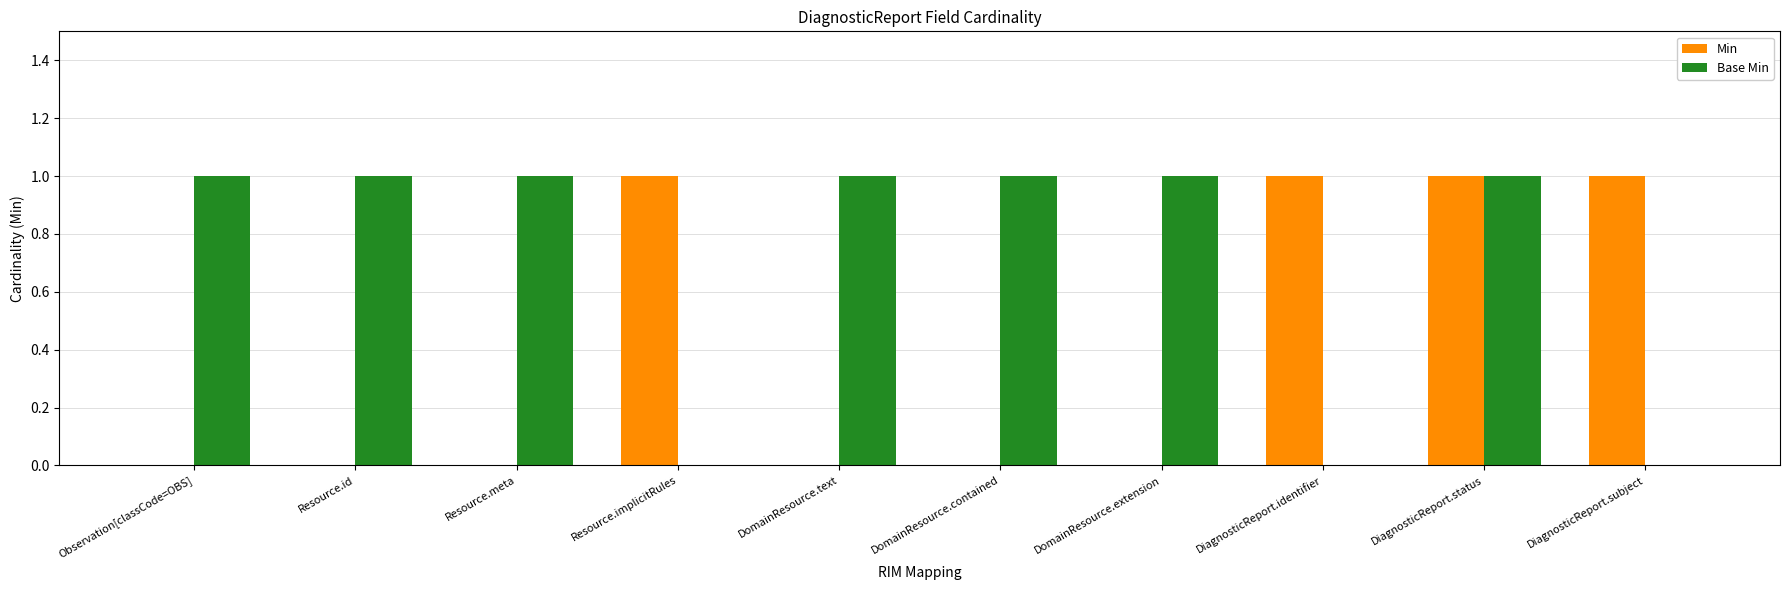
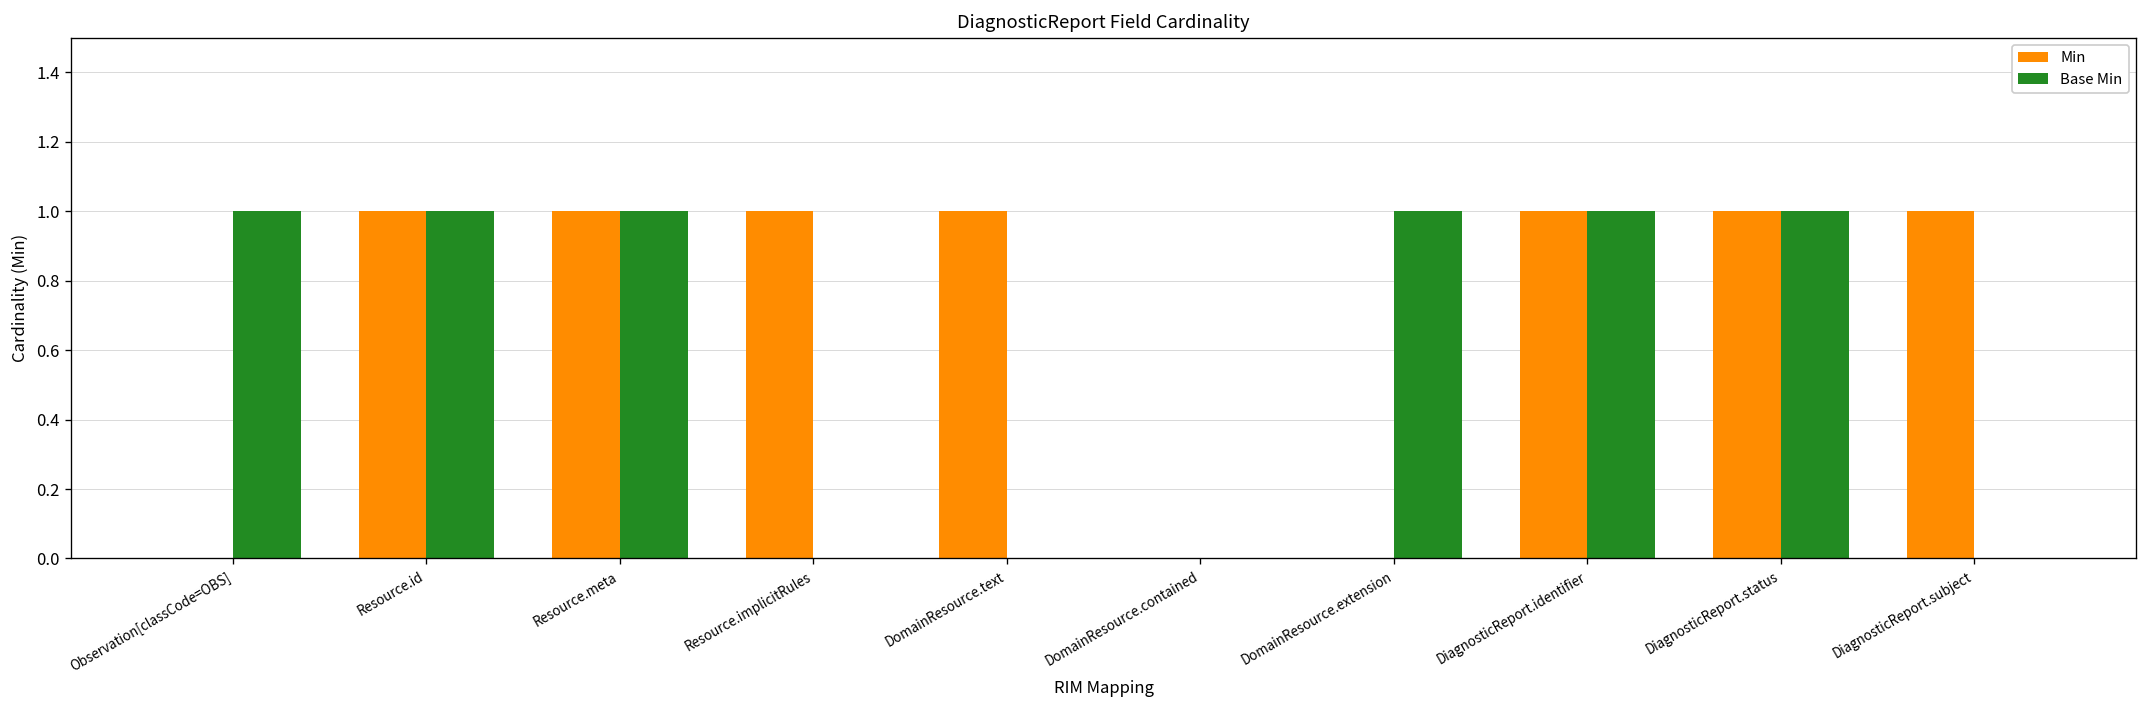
Min, Resource.id: 0 -> 1
Min, Resource.meta: 0 -> 1
Min, DomainResource.text: 0 -> 1
Base Min, DomainResource.text: 1 -> 0
Base Min, DomainResource.contained: 1 -> 0
Base Min, DiagnosticReport.identifier: 0 -> 1
